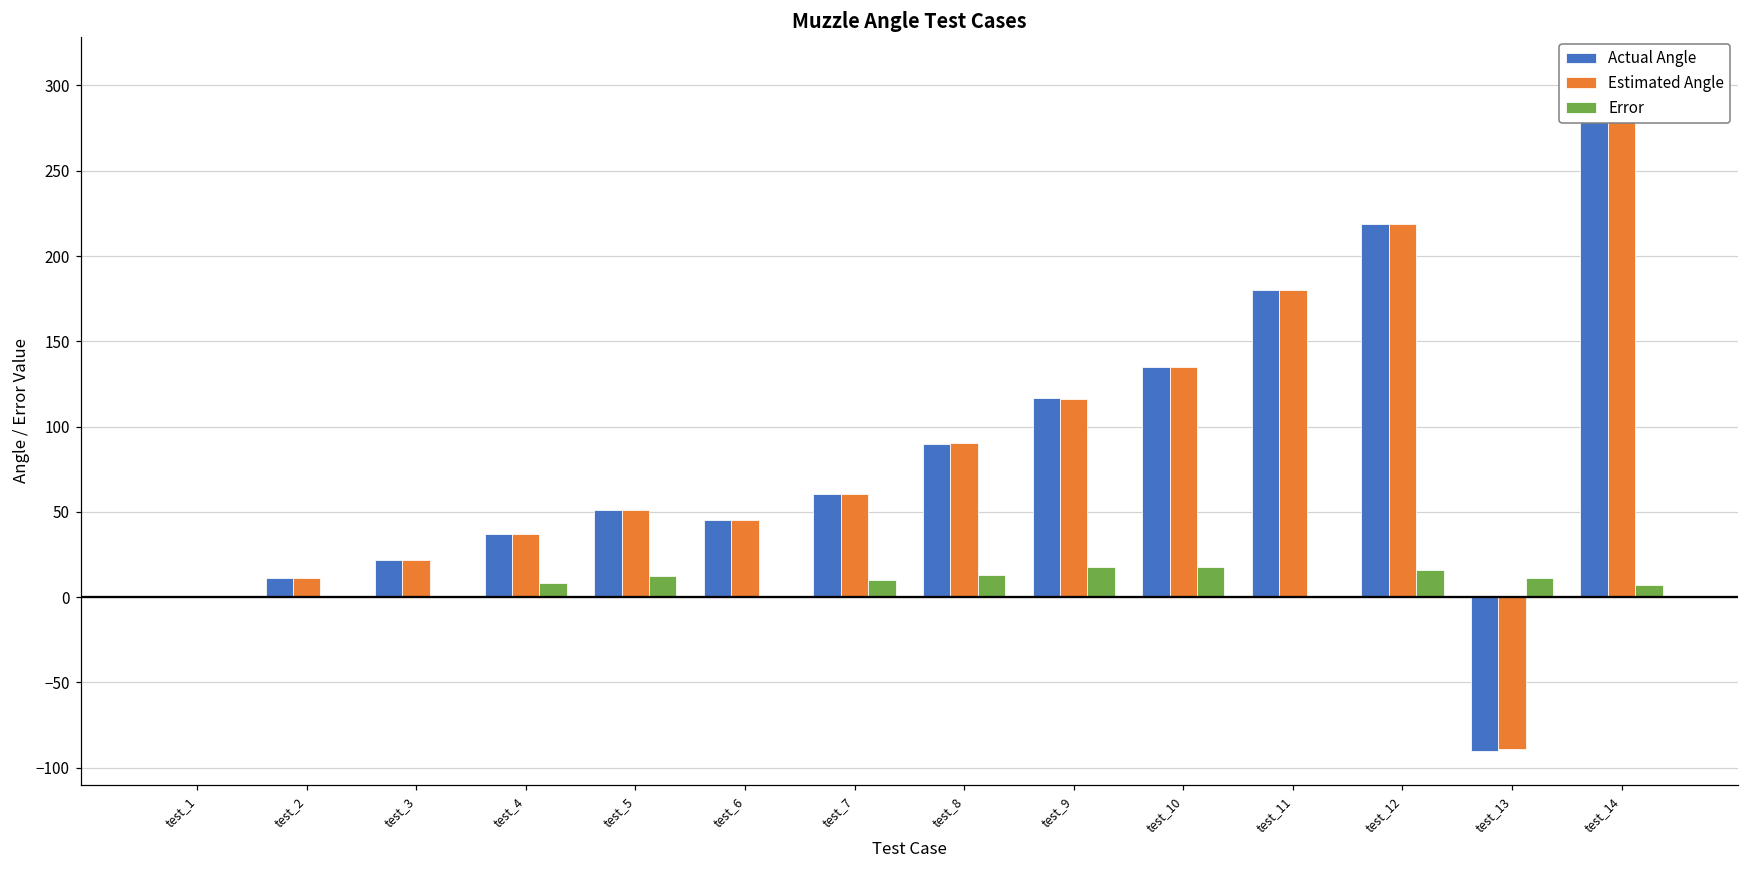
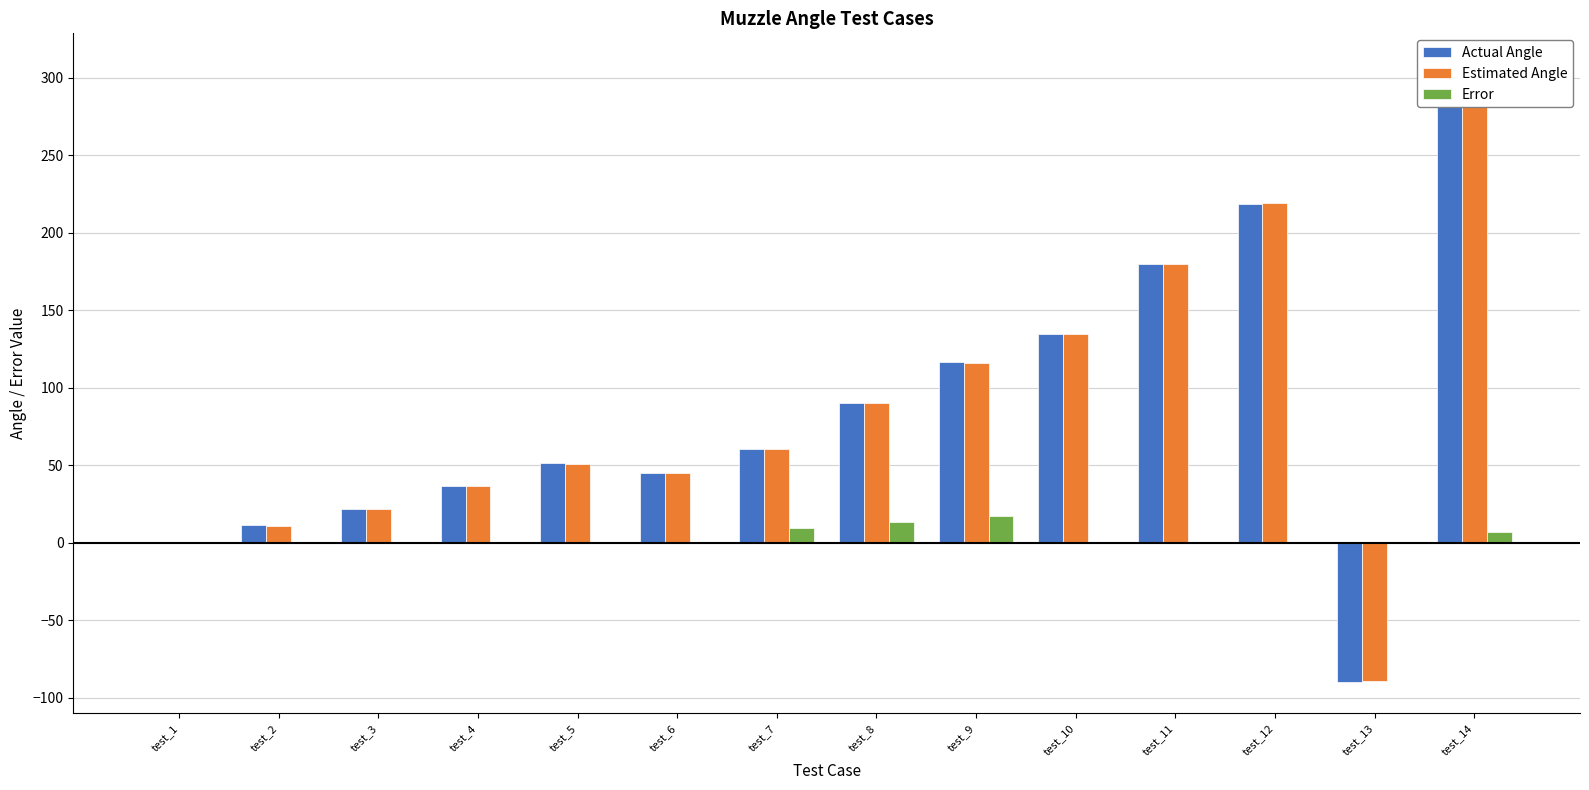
Error, test_4: 8 -> 0
Error, test_5: 13 -> 0
Error, test_10: 18 -> 0
Error, test_12: 16 -> 0
Error, test_13: 11 -> 1
